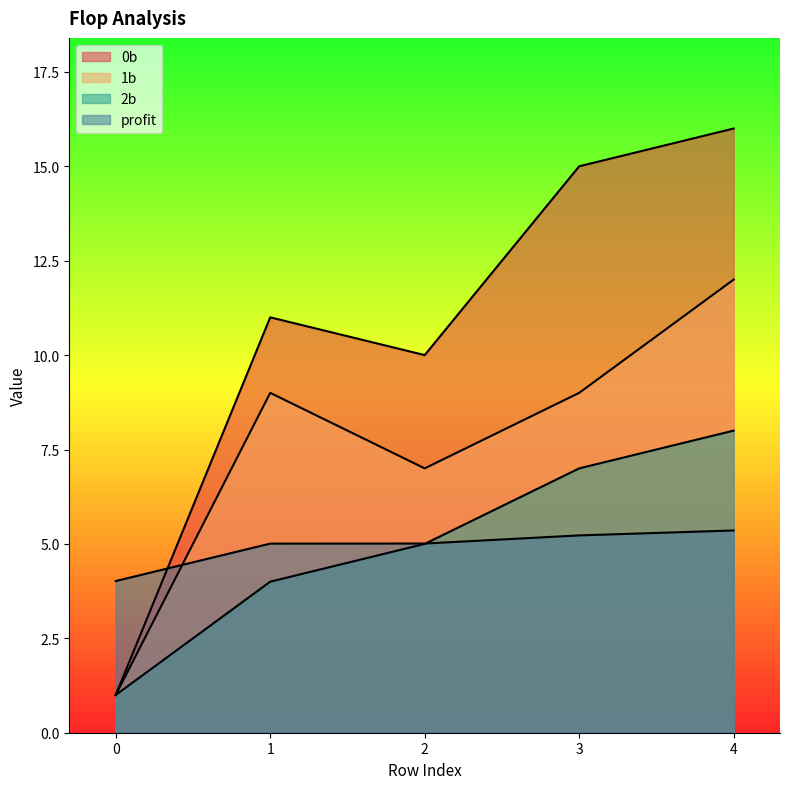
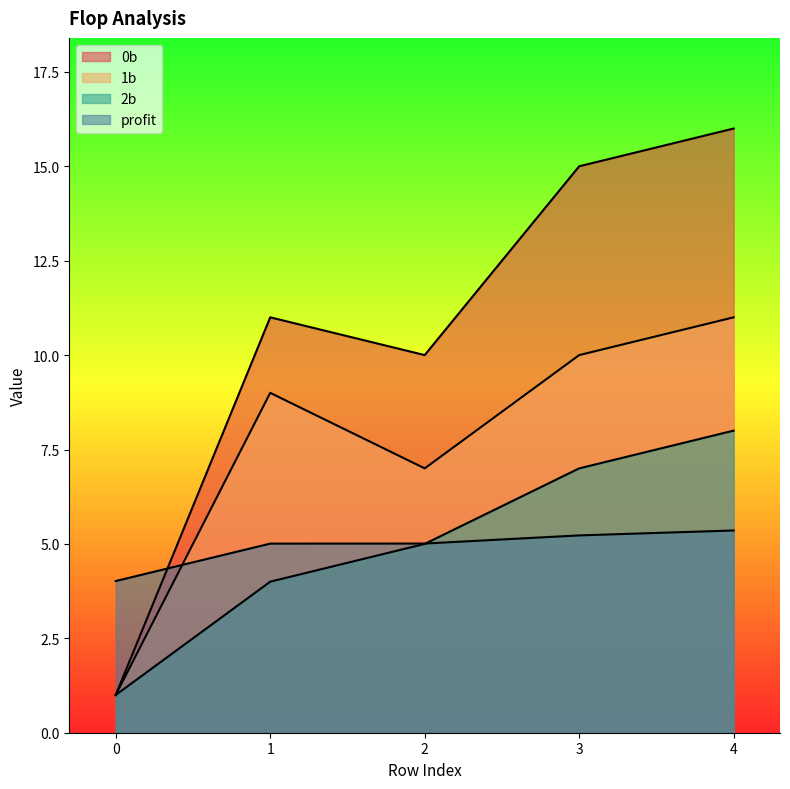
1b, 3: 9 -> 10
1b, 4: 12 -> 11
